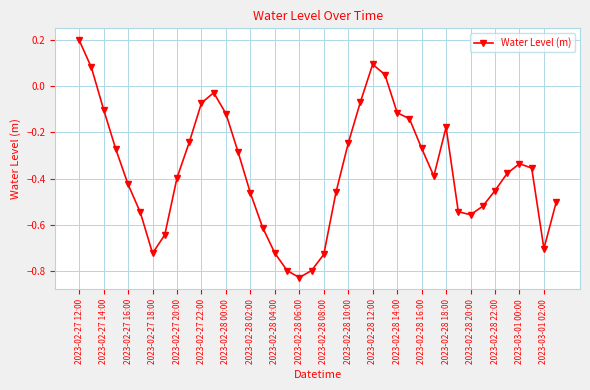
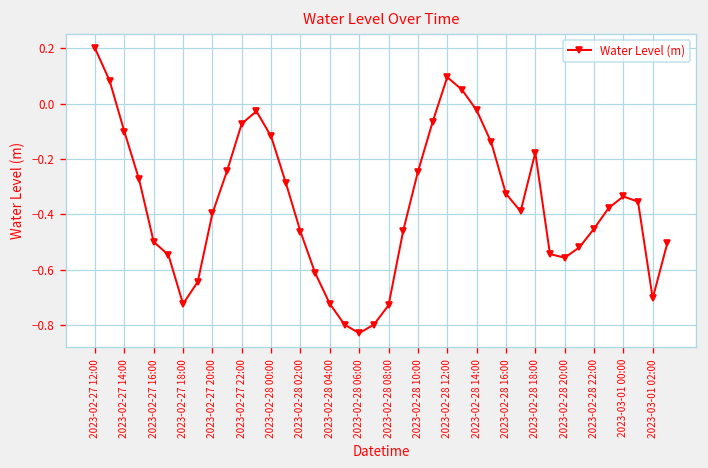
2023-02-27 16:00: -0.43 -> -0.50
2023-02-28 14:00: -0.11 -> -0.02
2023-02-28 16:00: -0.27 -> -0.33
